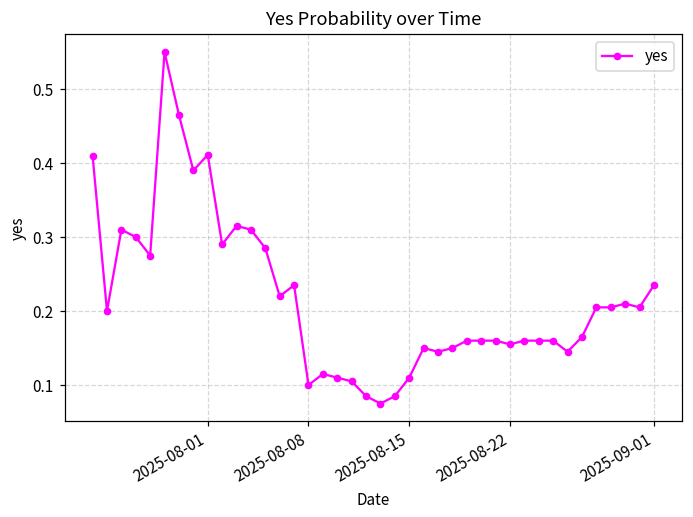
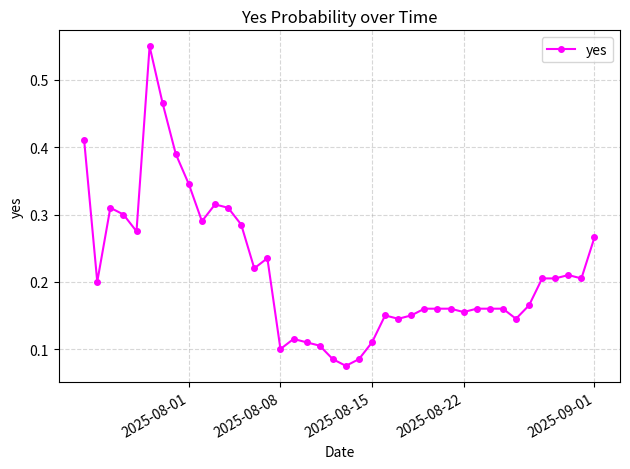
2025-08-01: 0.41 -> 0.35
2025-09-01: 0.24 -> 0.27
